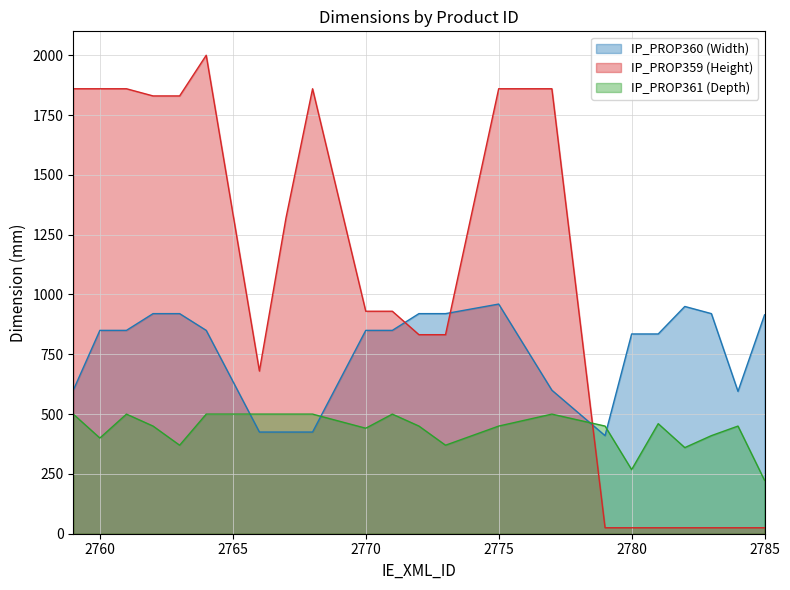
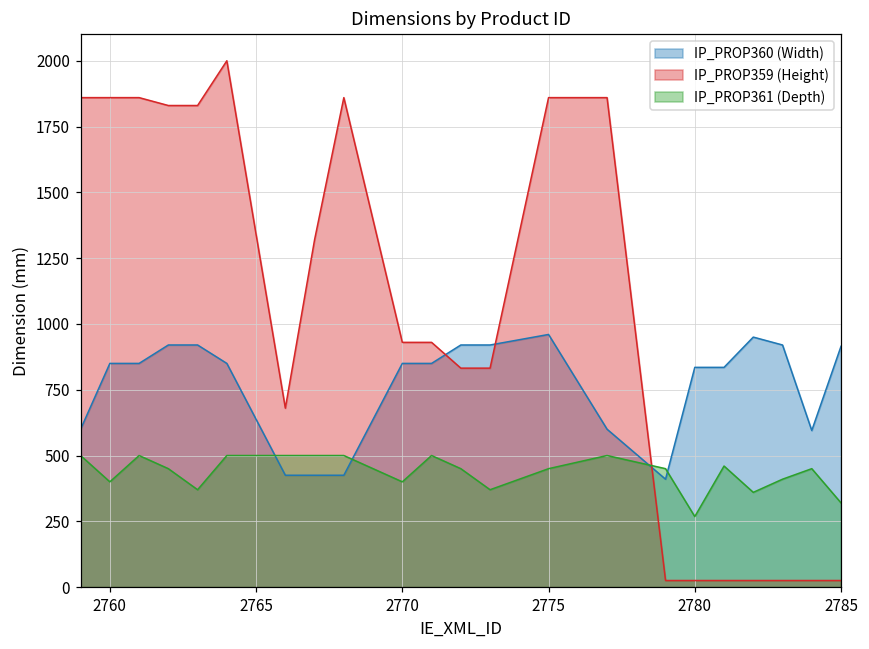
IP_PROP361 (Depth), 2770: 440 -> 400
IP_PROP361 (Depth), 2785: 220 -> 320
